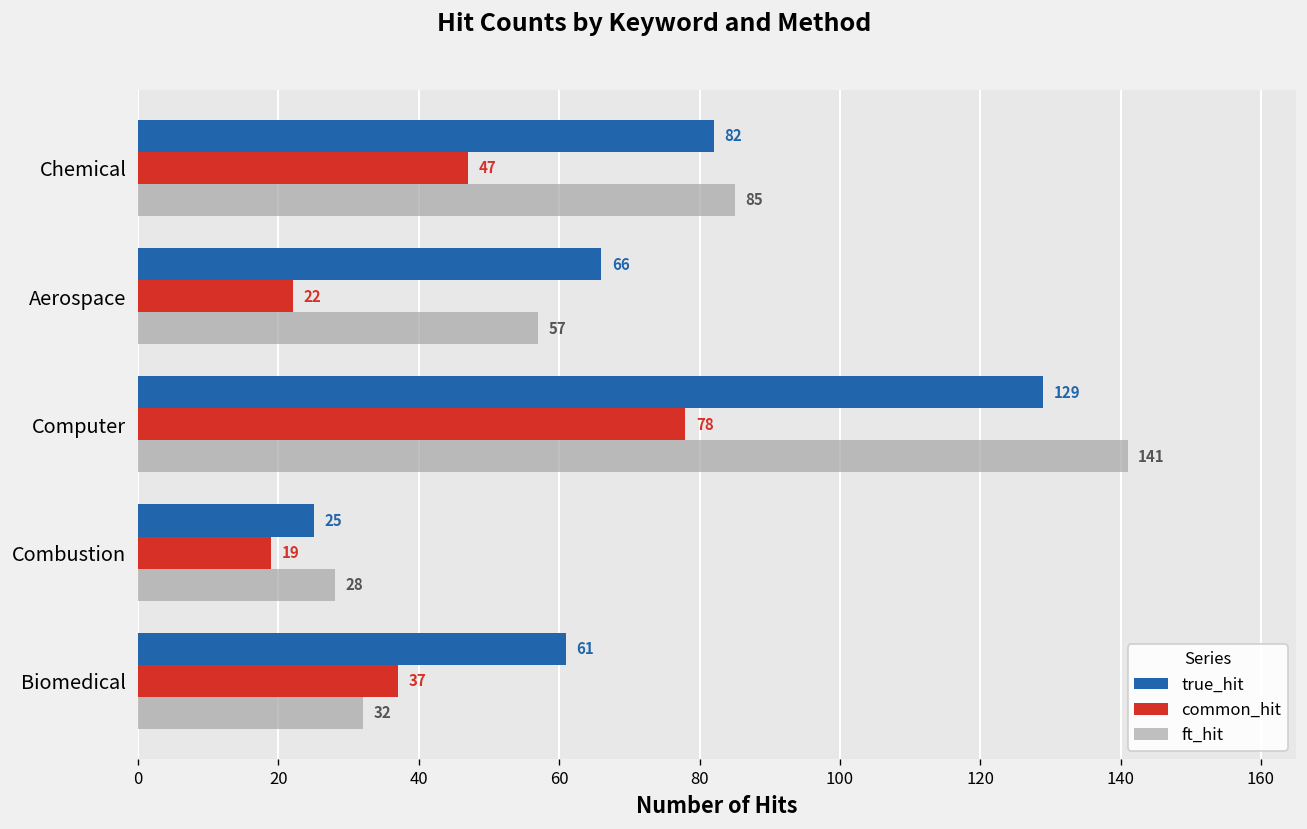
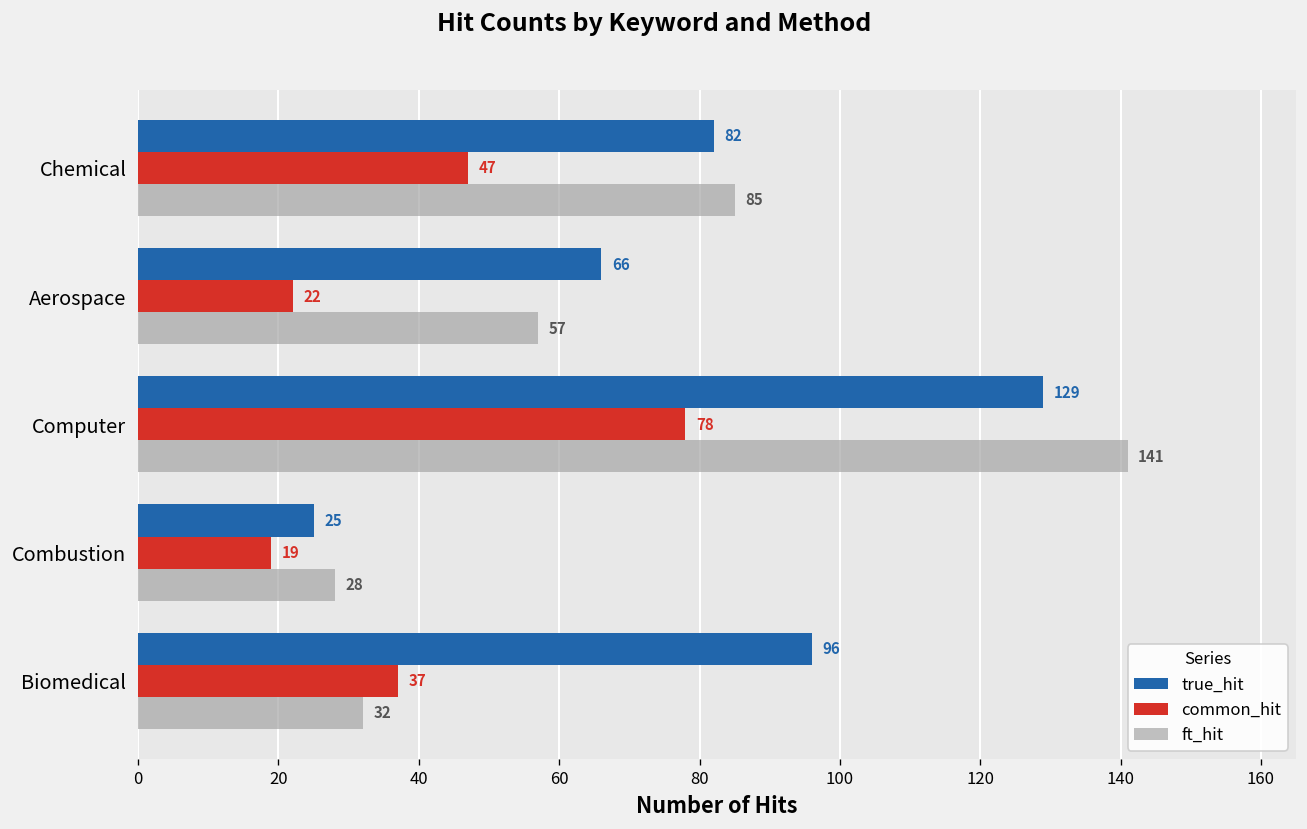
true_hit, Biomedical: 61 -> 96
